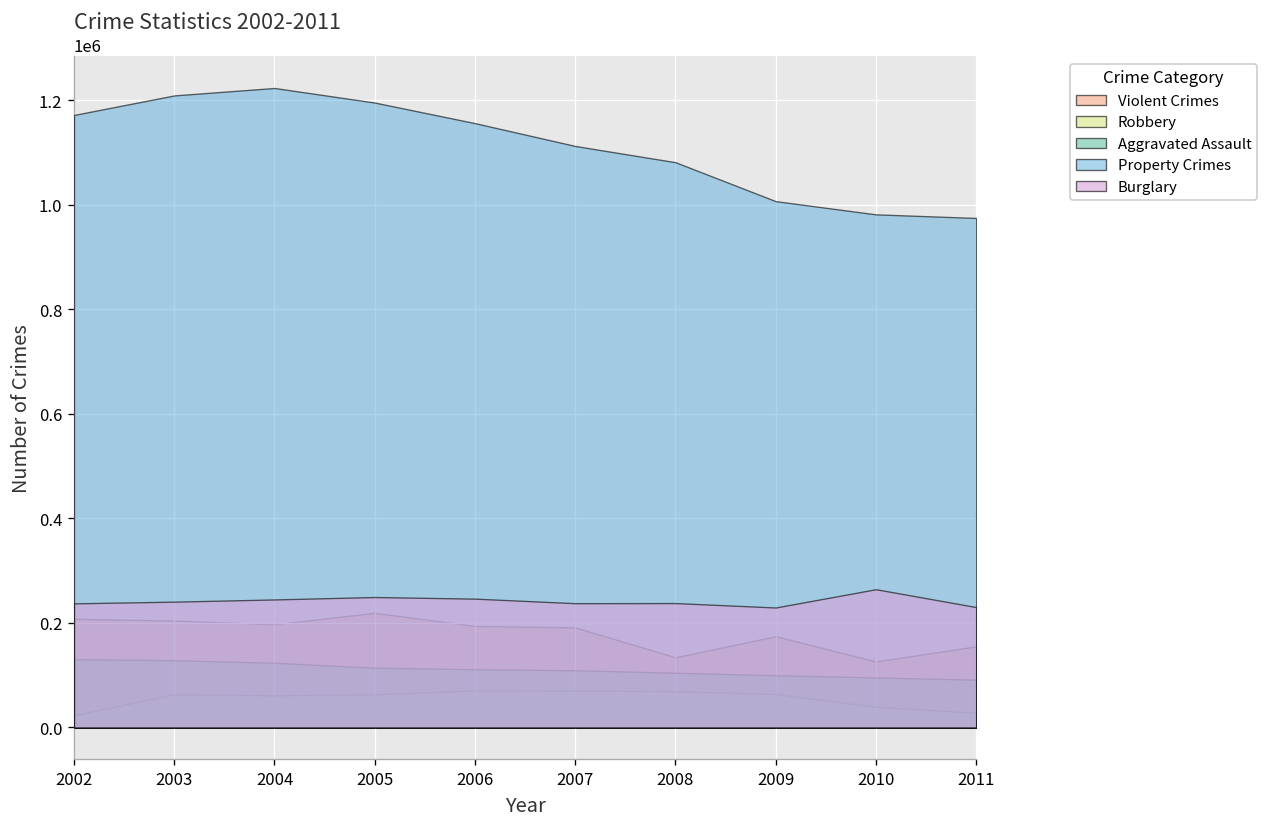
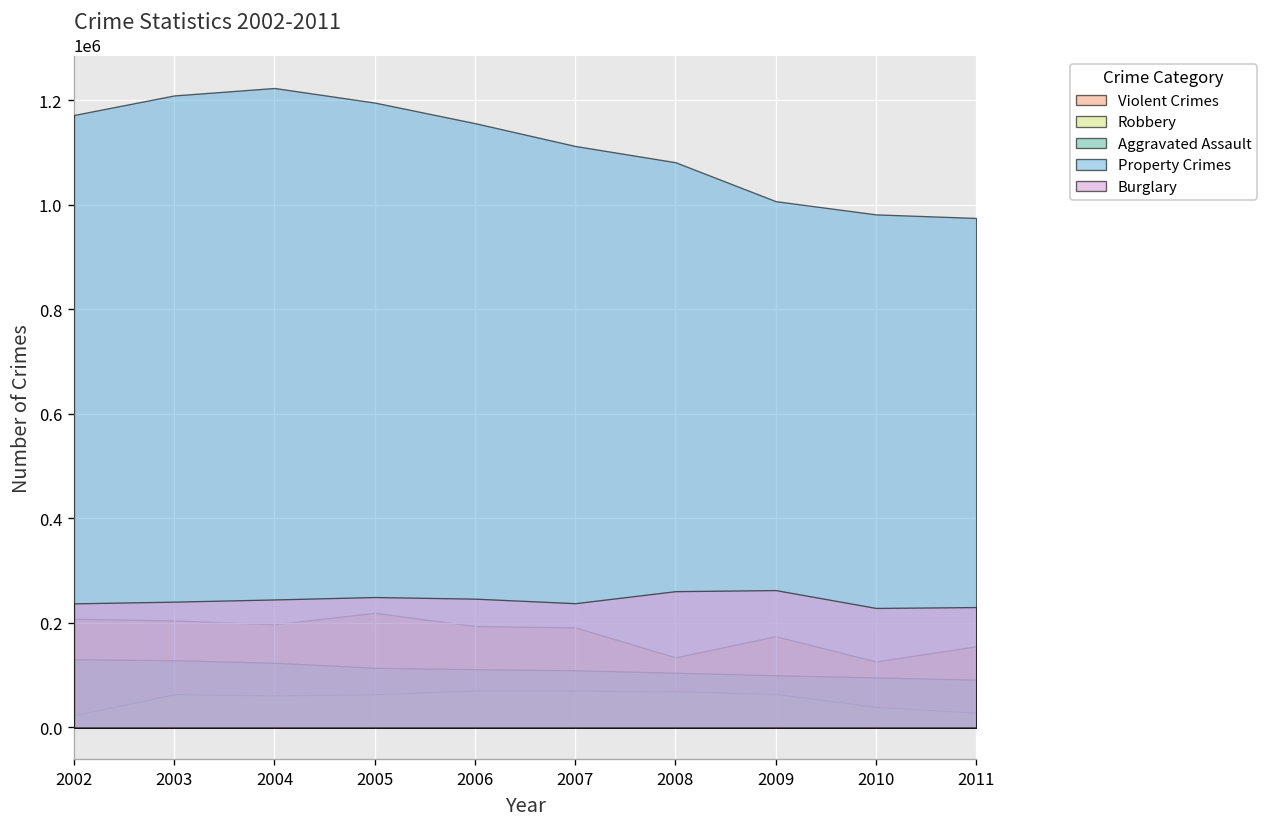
Burglary, 2008: 240000 -> 260000
Burglary, 2009: 230000 -> 260000
Burglary, 2010: 260000 -> 230000
